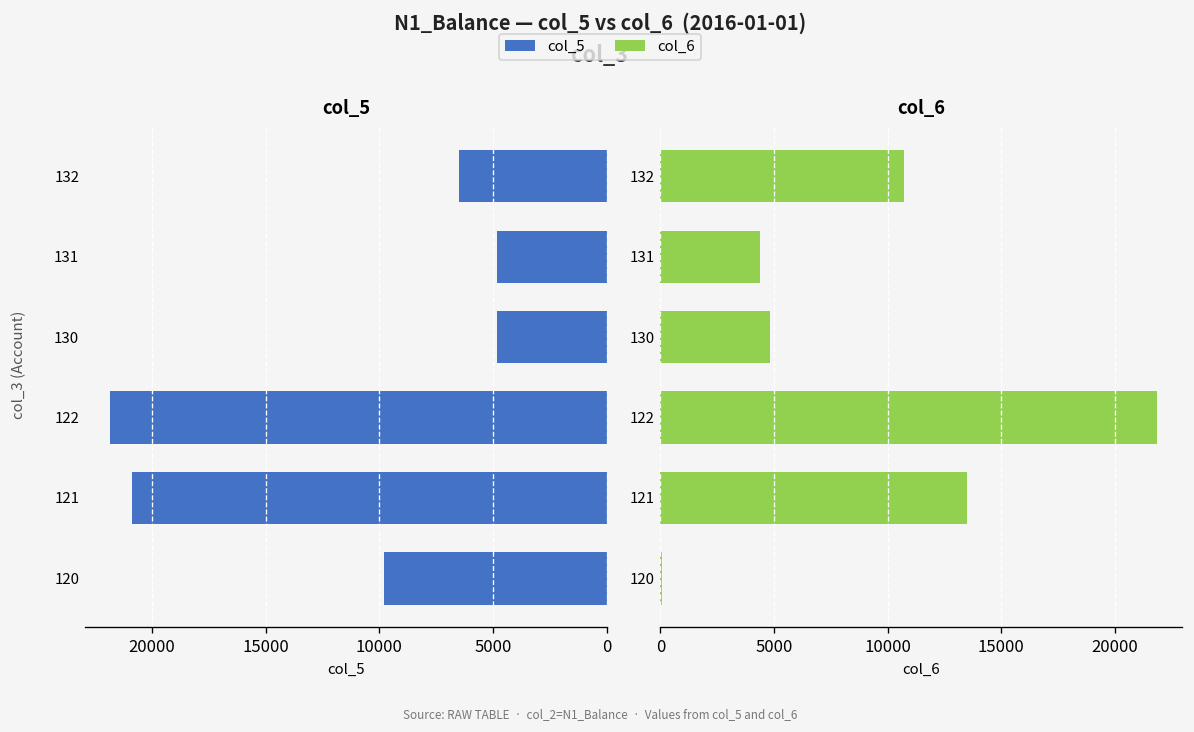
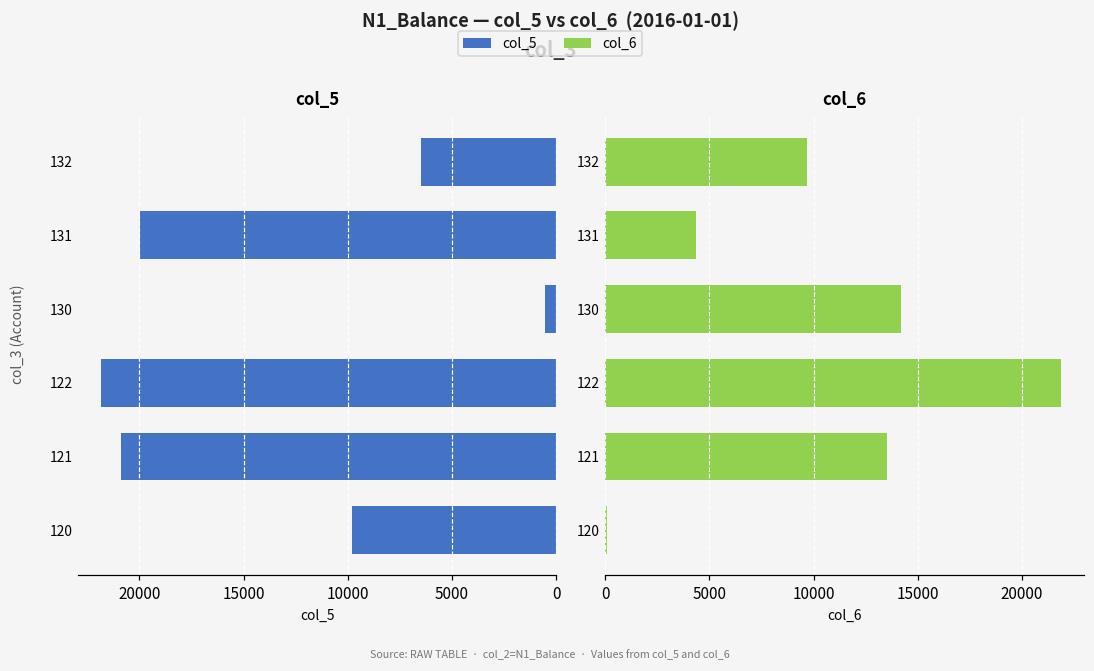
col_5, 131: 4800 -> 20000
col_5, 130: 4800 -> 500
col_6, 132: 10700 -> 9700
col_6, 130: 4800 -> 14200
